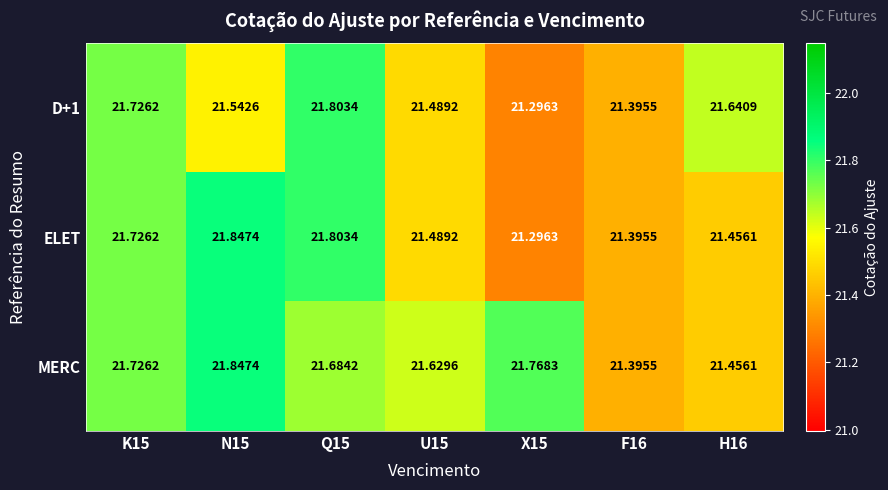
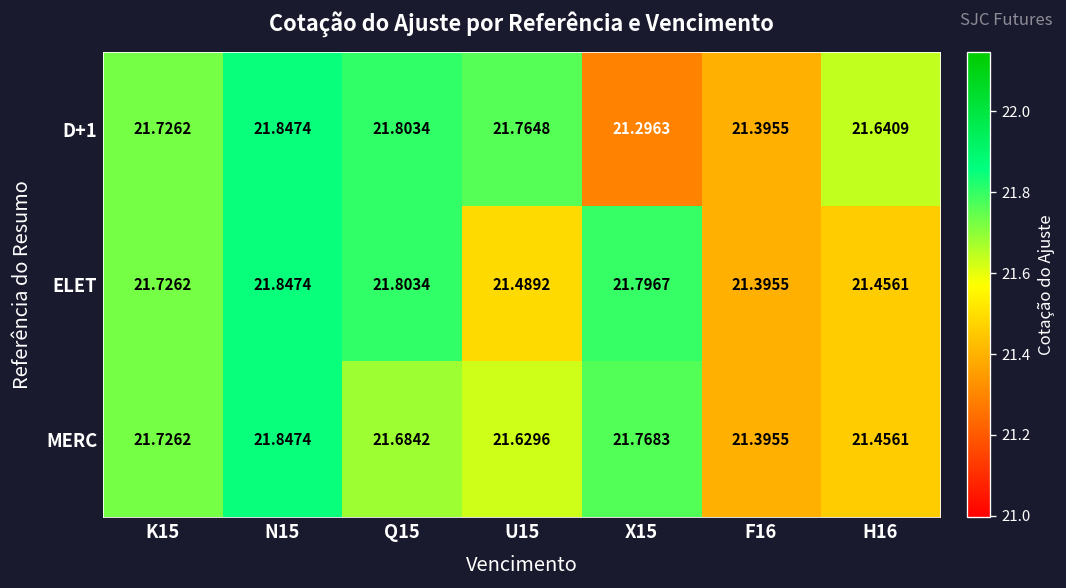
D+1, N15: 21.5426 -> 21.8474
D+1, U15: 21.4892 -> 21.7648
ELET, X15: 21.2963 -> 21.7967
